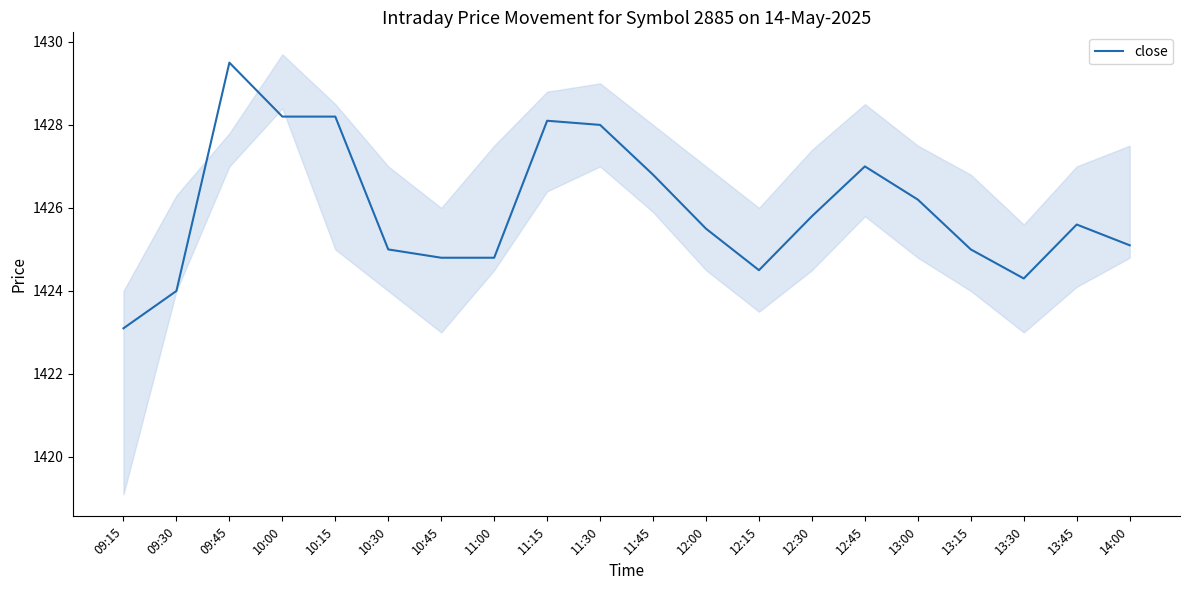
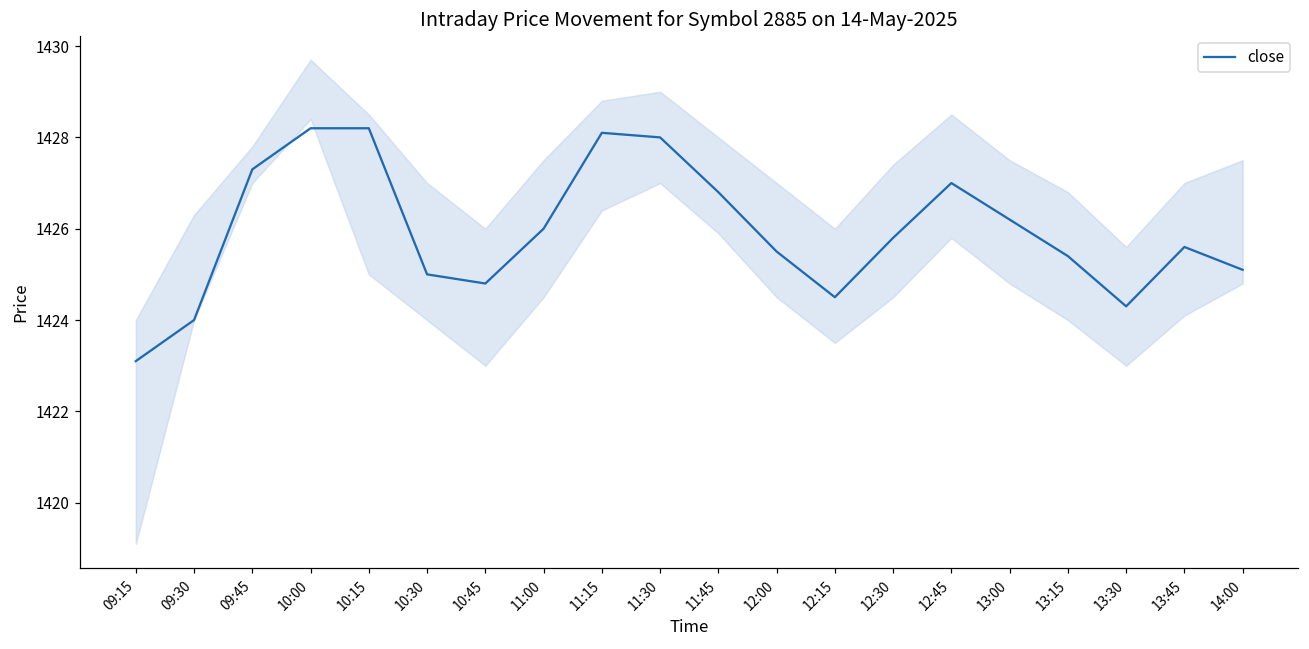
close, 09:45: 1429.5 -> 1427.3
close, 11:00: 1424.8 -> 1426.0
close, 13:15: 1425.0 -> 1425.4
